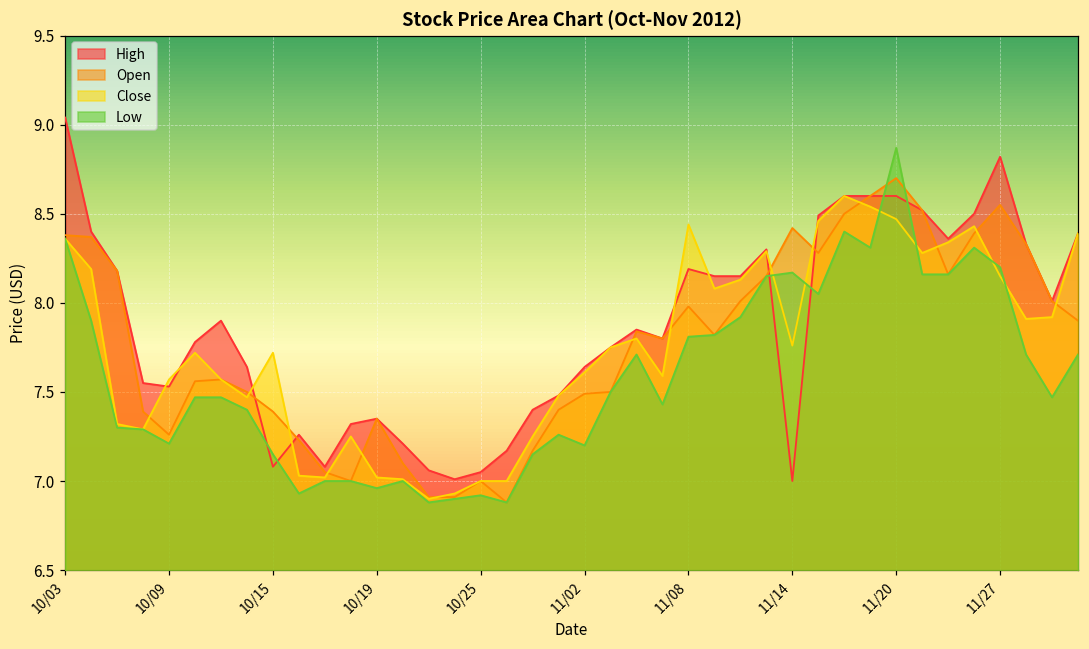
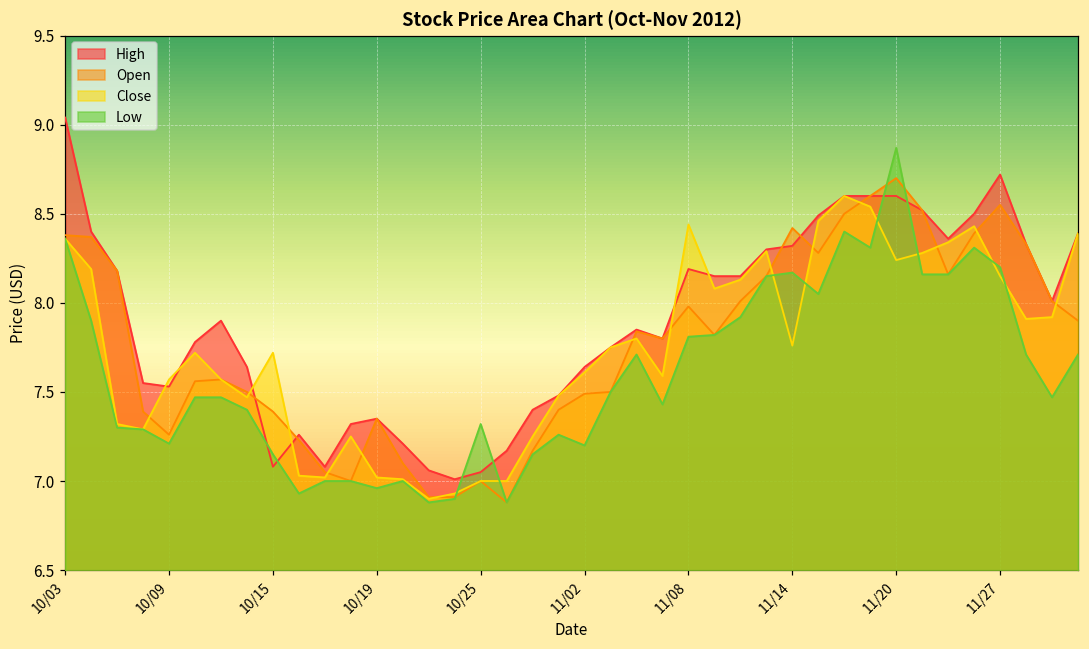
Low, 10/25: 6.92 -> 7.32
High, 11/14: 7.00 -> 8.32
Close, 11/20: 8.47 -> 8.24
High, 11/27: 8.82 -> 8.72
